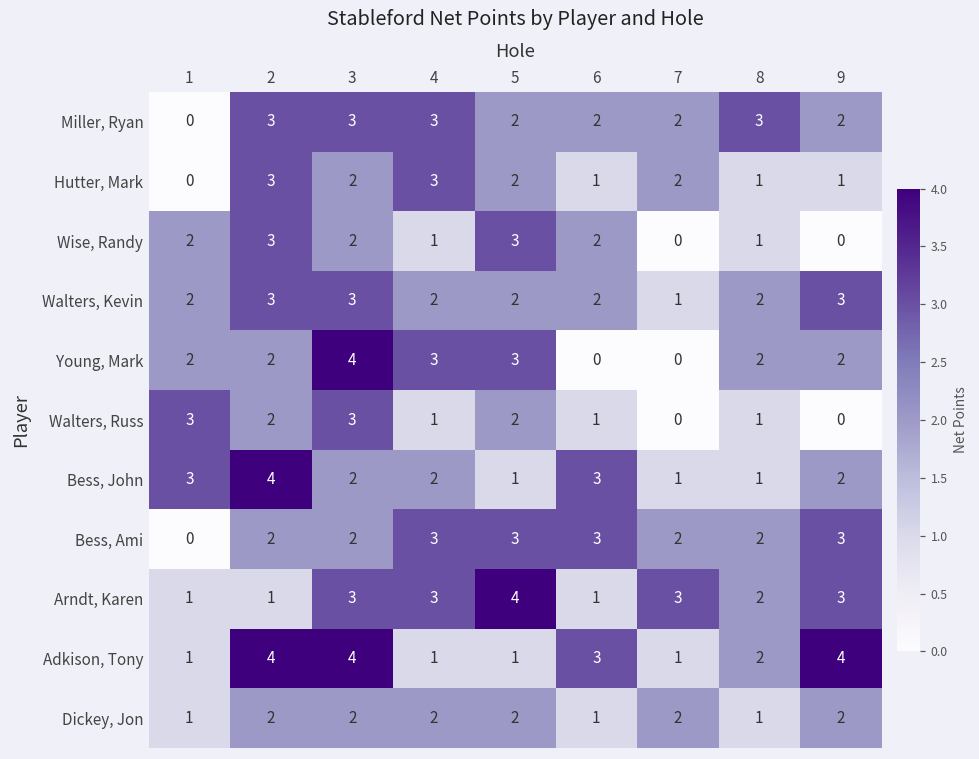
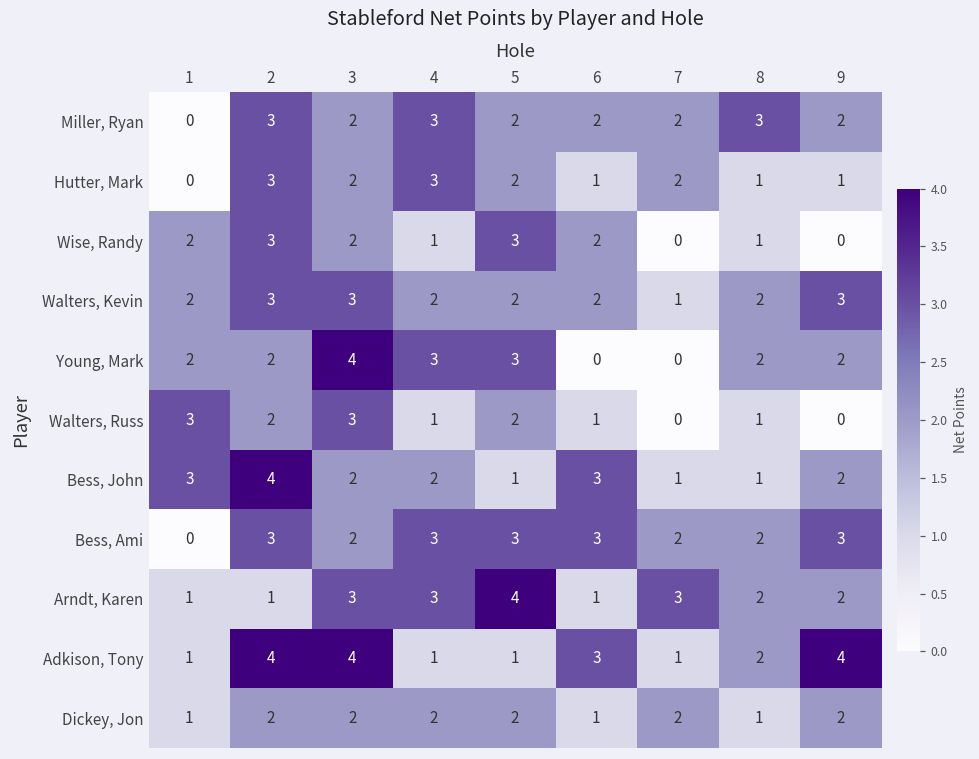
Miller, Ryan, 3: 3 -> 2
Bess, Ami, 2: 2 -> 3
Arndt, Karen, 9: 3 -> 2
